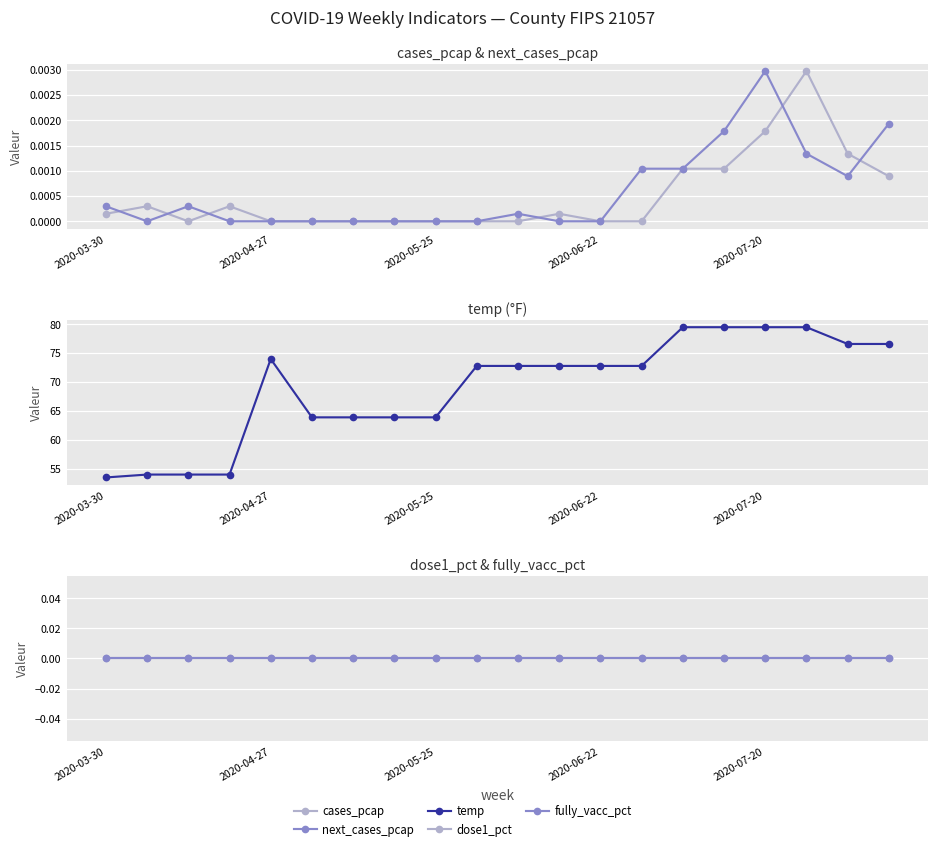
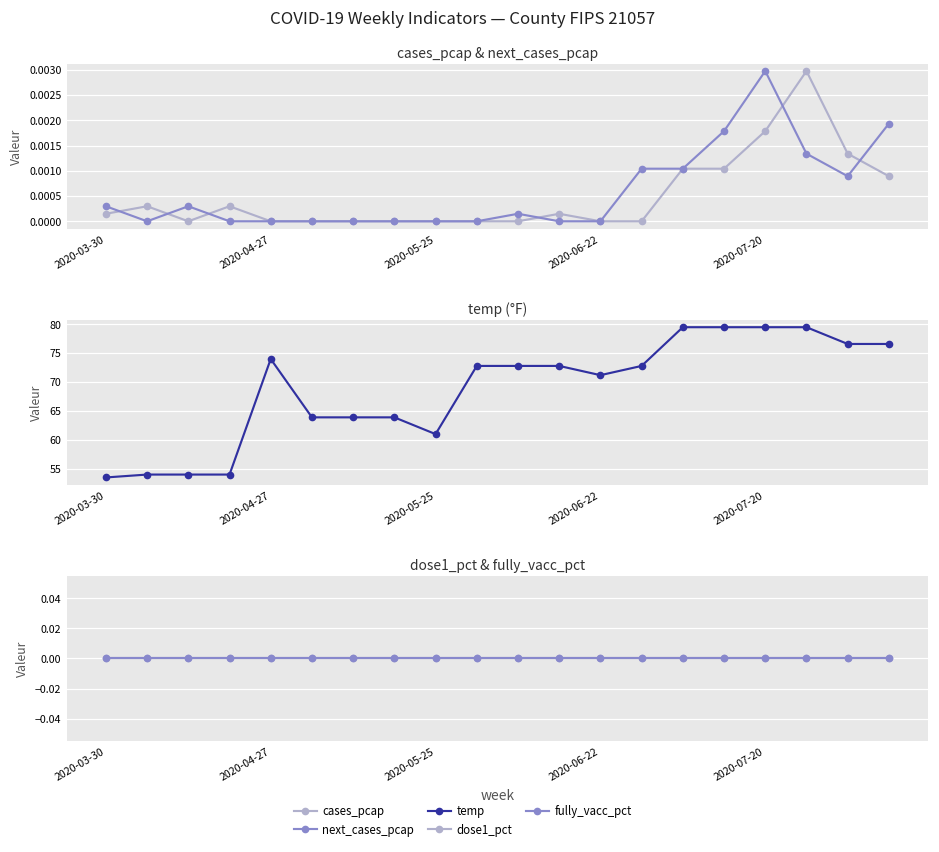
temp (°F), 2020-05-25: 64 -> 61
temp (°F), 2020-06-22: 73 -> 71
